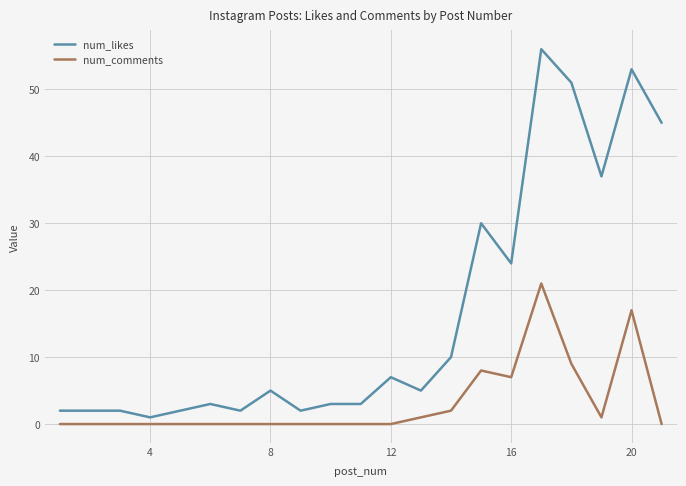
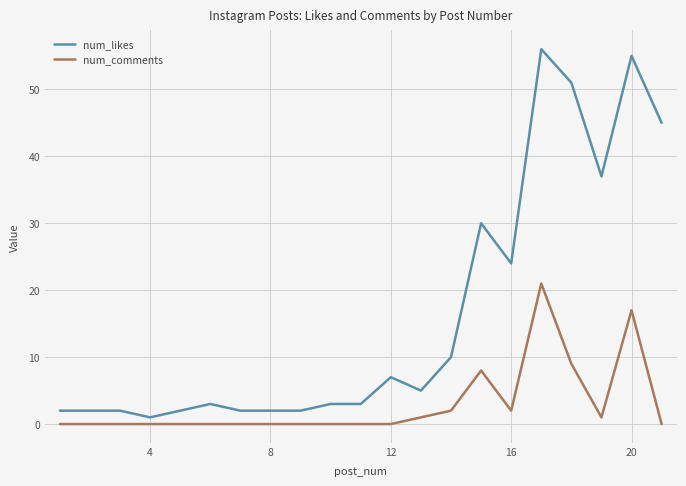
num_likes, 8: 5 -> 2
num_comments, 16: 7 -> 2
num_likes, 20: 53 -> 55
